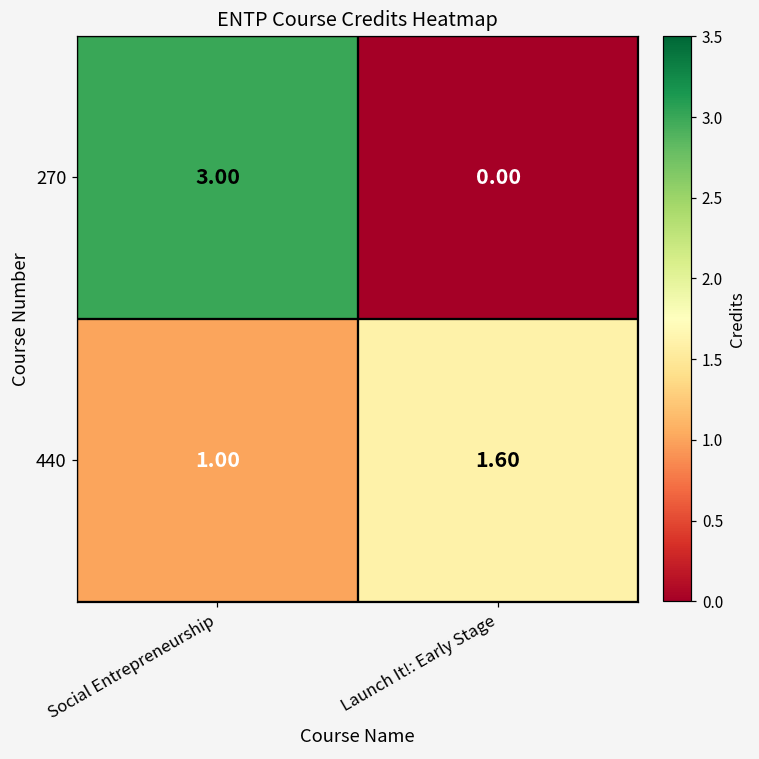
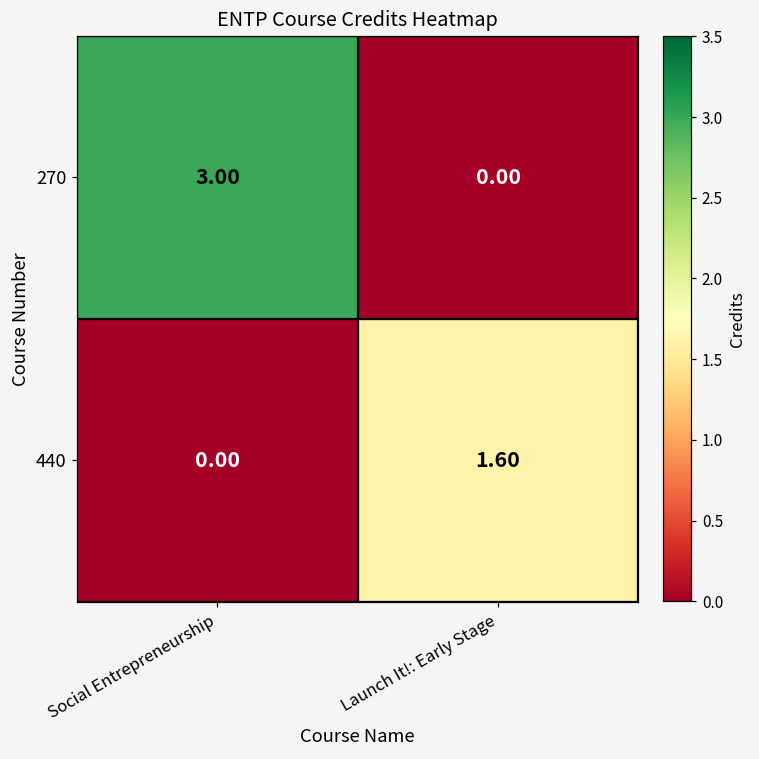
440, Social Entrepreneurship: 1.00 -> 0.00
